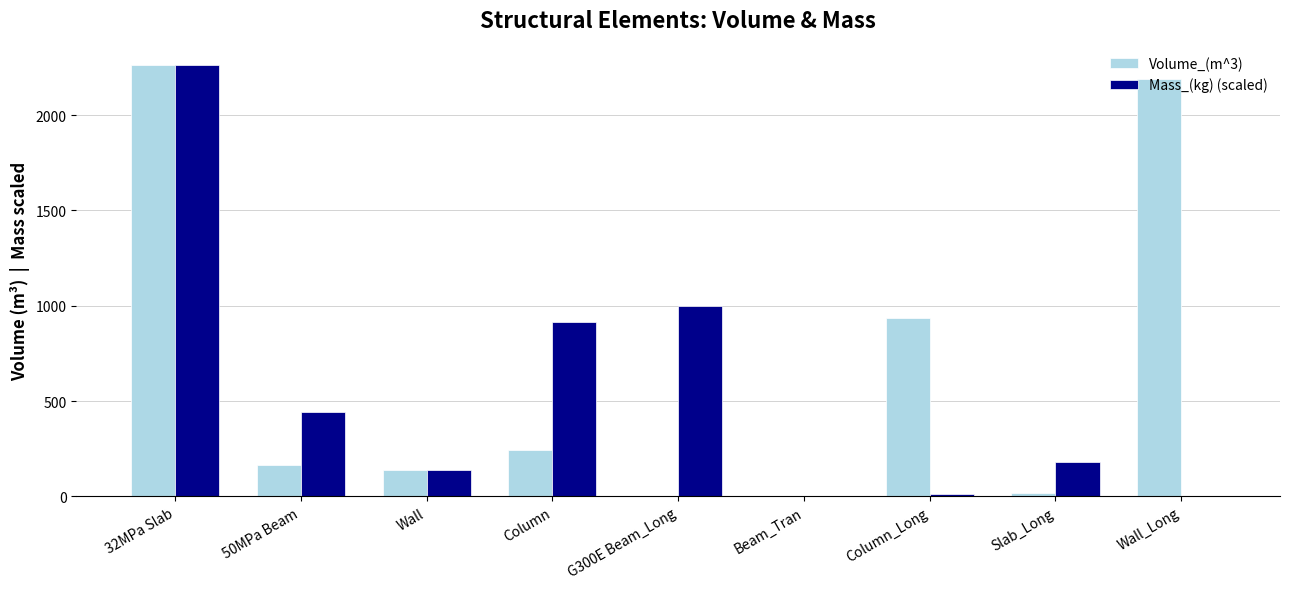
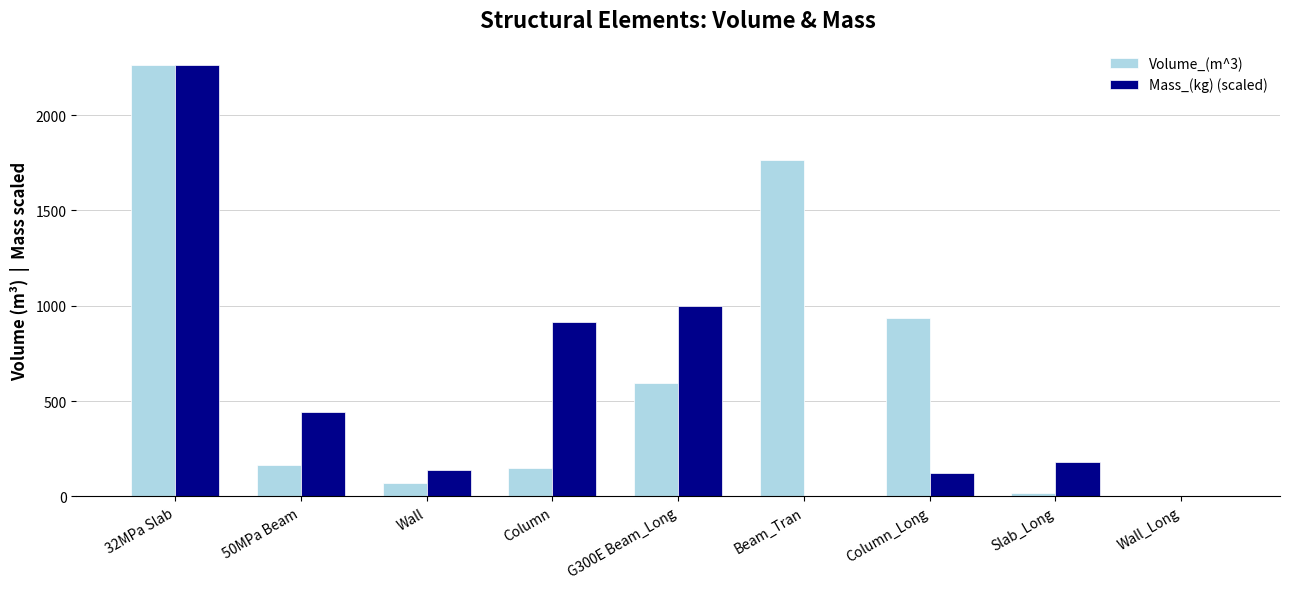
Volume_(m^3), Wall: 140 -> 70
Volume_(m^3), Column: 240 -> 150
Volume_(m^3), G300E Beam_Long: 0 -> 590
Volume_(m^3), Beam_Tran: 0 -> 1760
Mass_(kg) (scaled), Column_Long: 10 -> 120
Volume_(m^3), Wall_Long: 2190 -> 0
